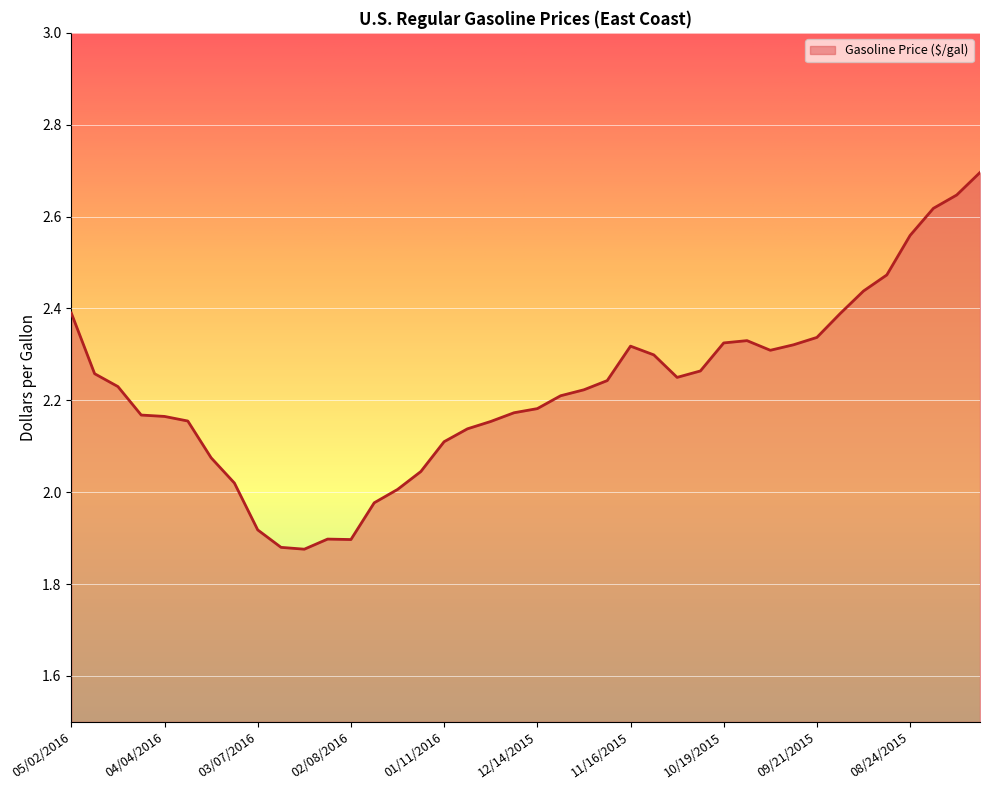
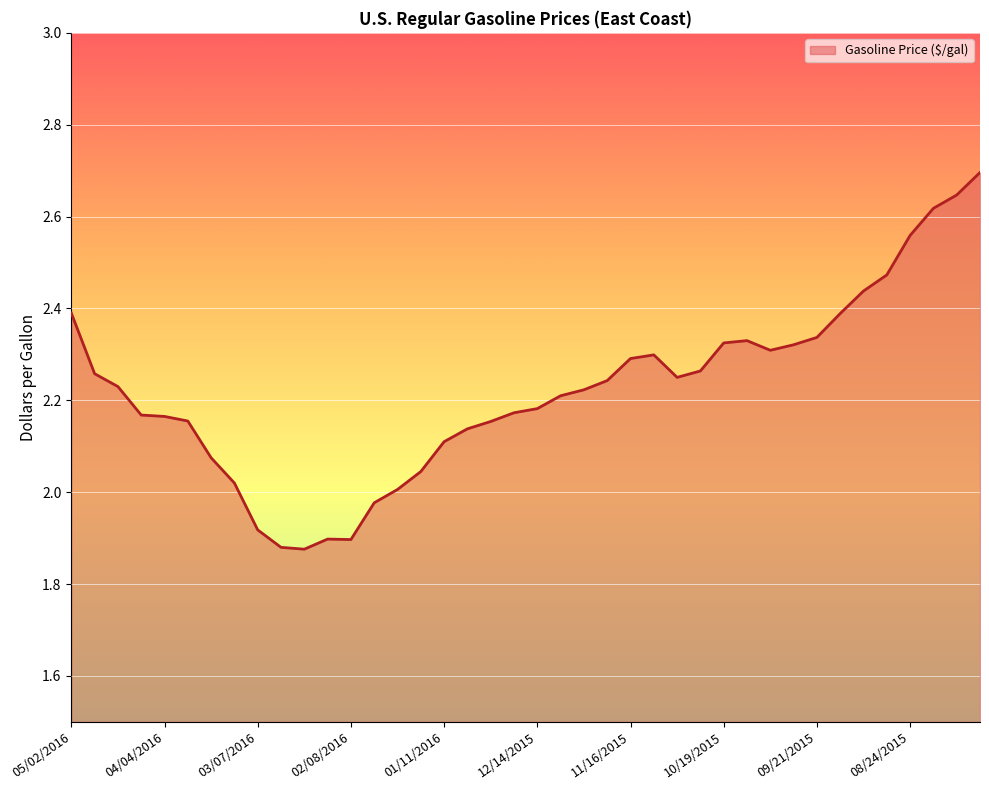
11/16/2015: 2.32 -> 2.29
